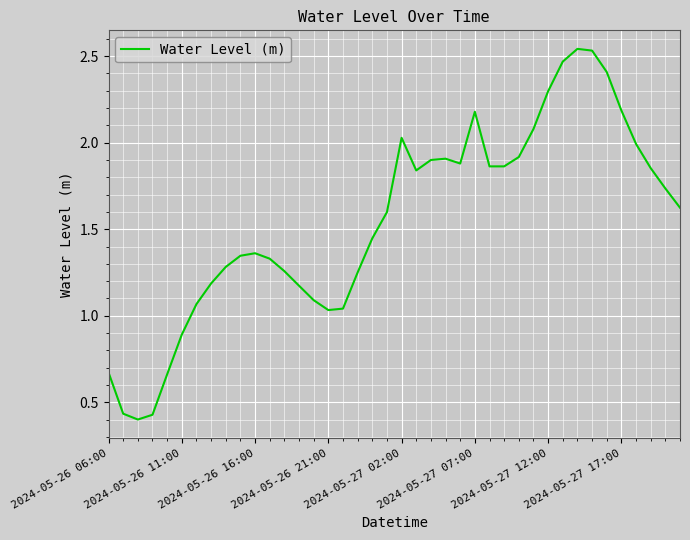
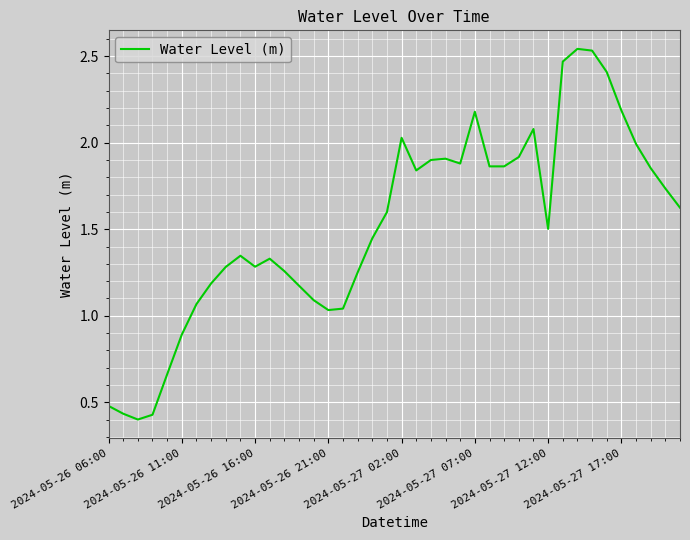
2024-05-26 06:00: 0.67 -> 0.48
2024-05-26 16:00: 1.36 -> 1.28
2024-05-27 12:00: 2.30 -> 1.50
